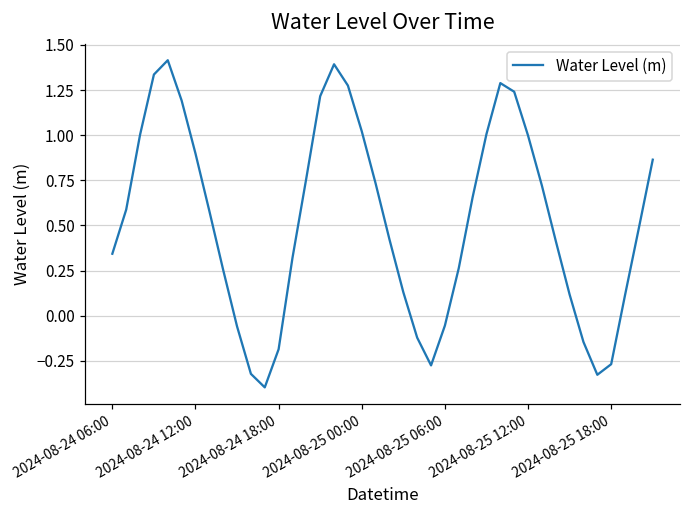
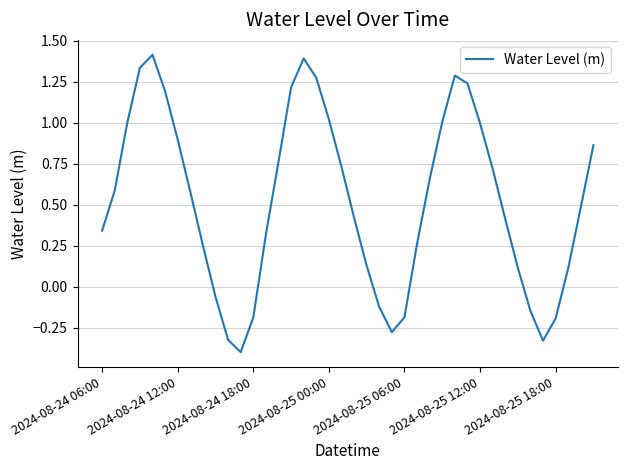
2024-08-25 06:00: -0.06 -> -0.18
2024-08-25 18:00: -0.27 -> -0.19
